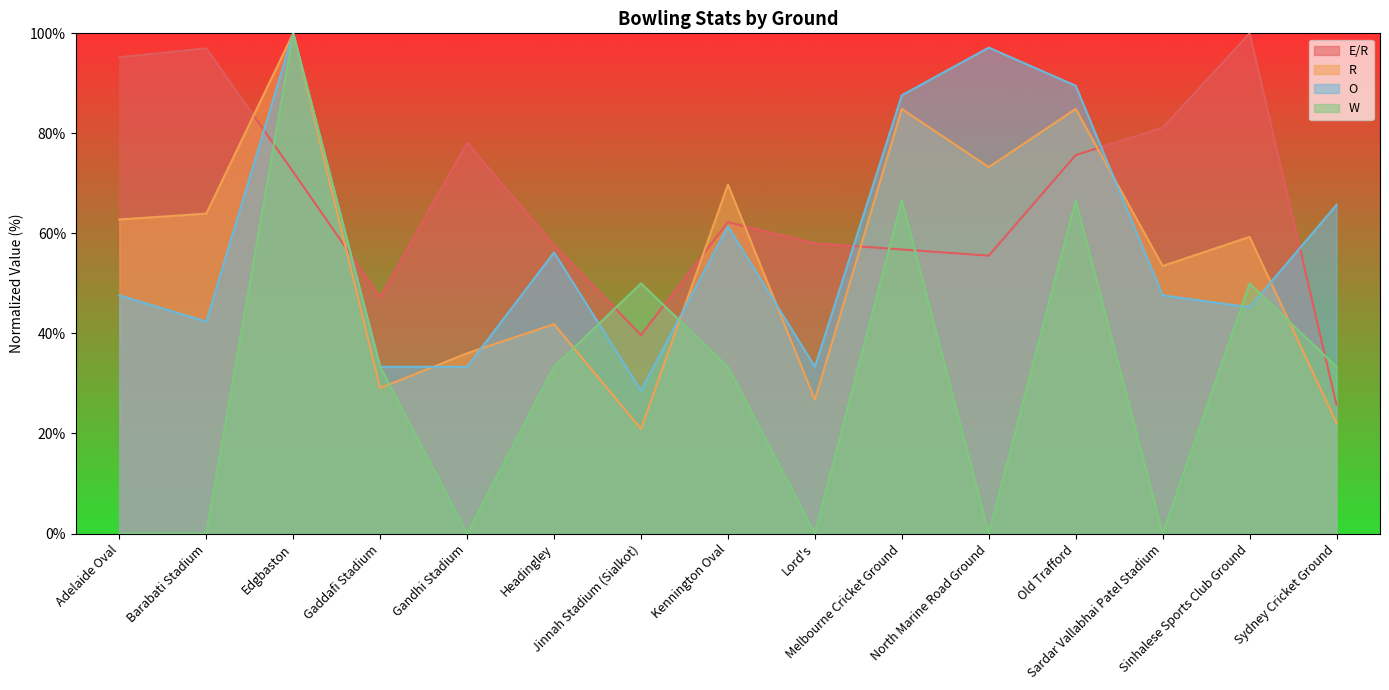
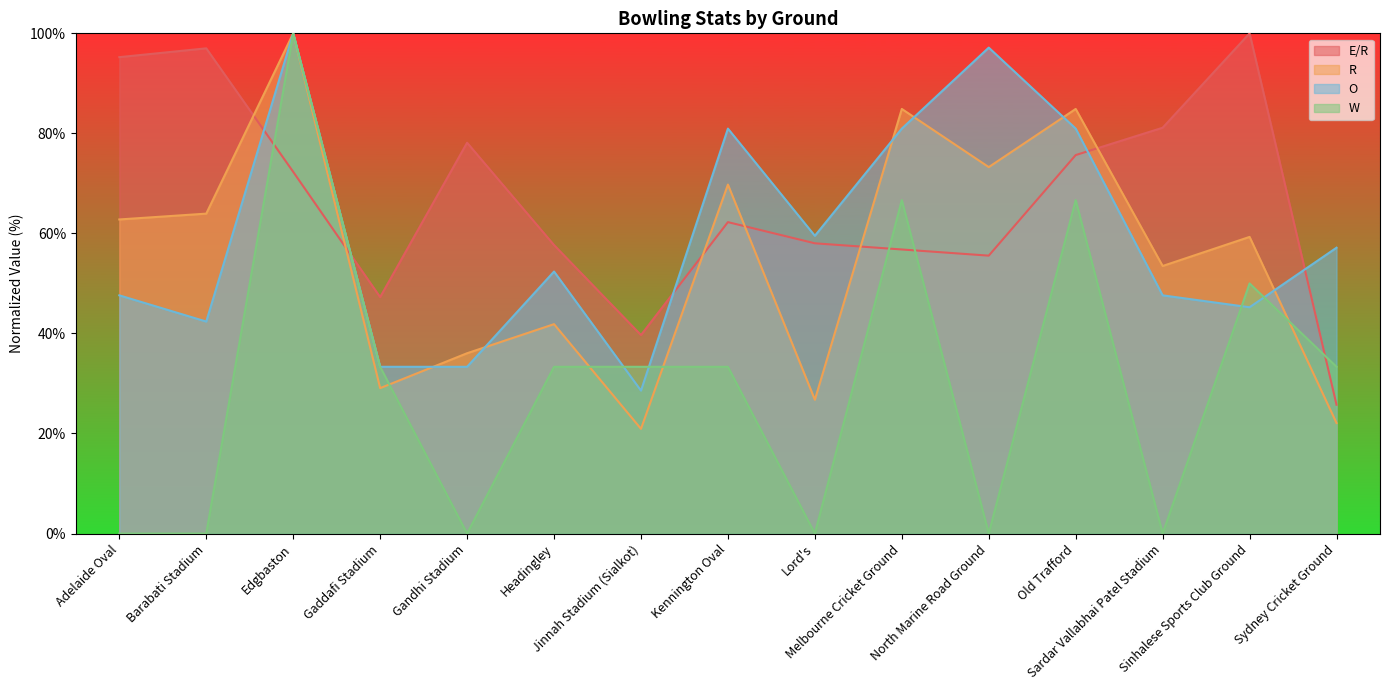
O, Headingley: 56% -> 52%
W, Jinnah Stadium (Sialkot): 50% -> 33%
O, Kennington Oval: 61% -> 81%
O, Lord's: 33% -> 60%
O, Melbourne Cricket Ground: 88% -> 81%
O, Old Trafford: 90% -> 81%
O, Sydney Cricket Ground: 66% -> 57%
